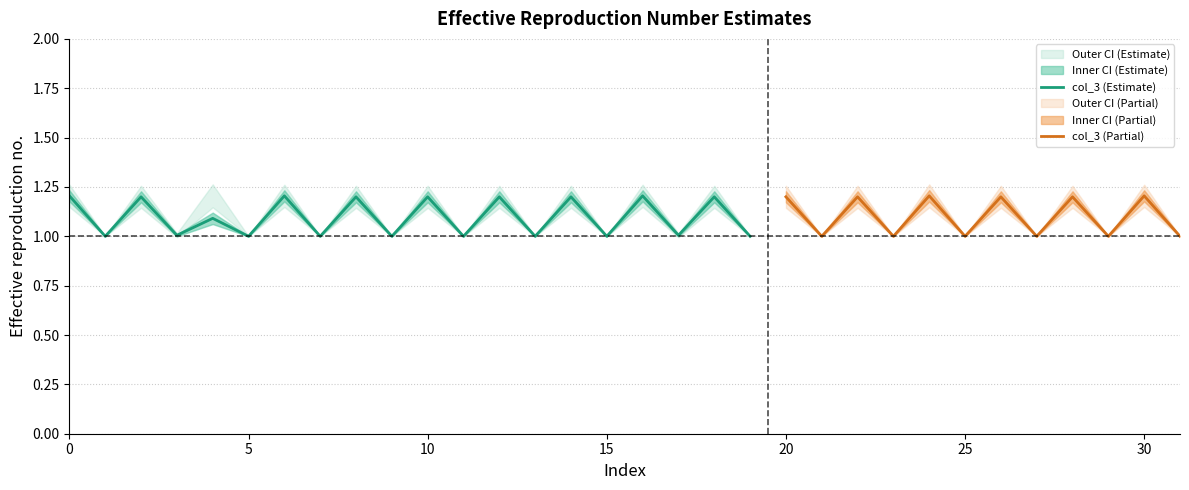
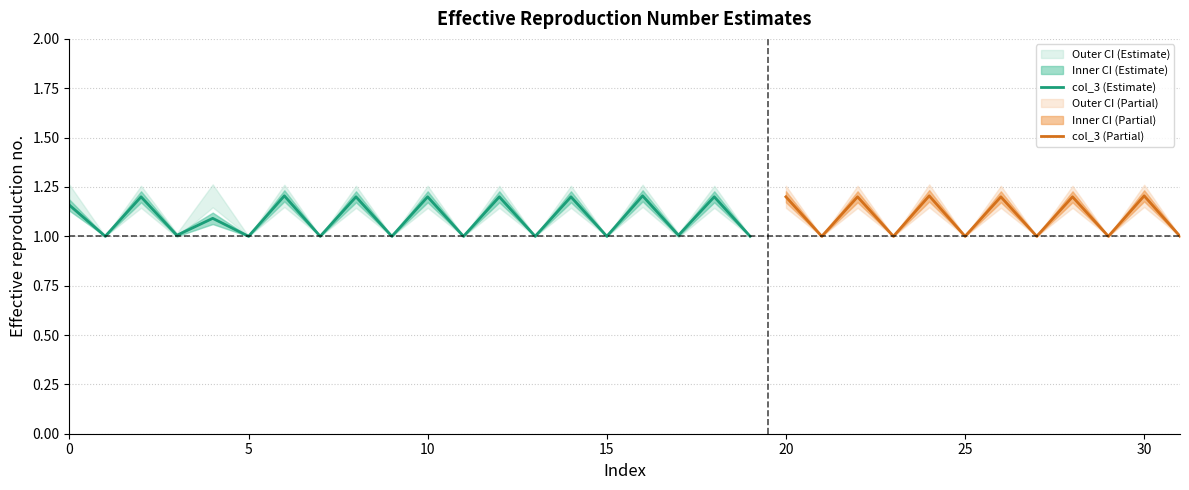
col_3 (Estimate), 0: 1.21 -> 1.16
